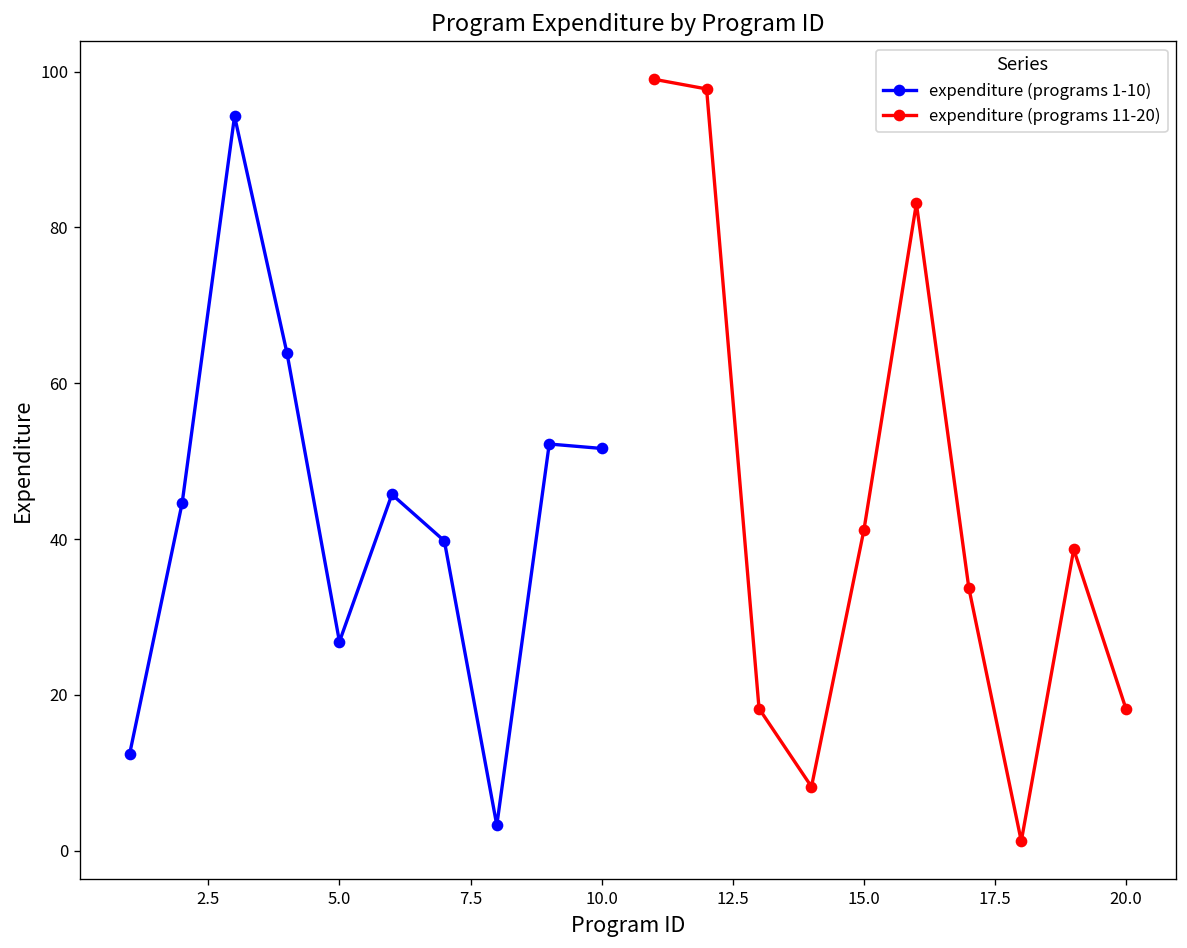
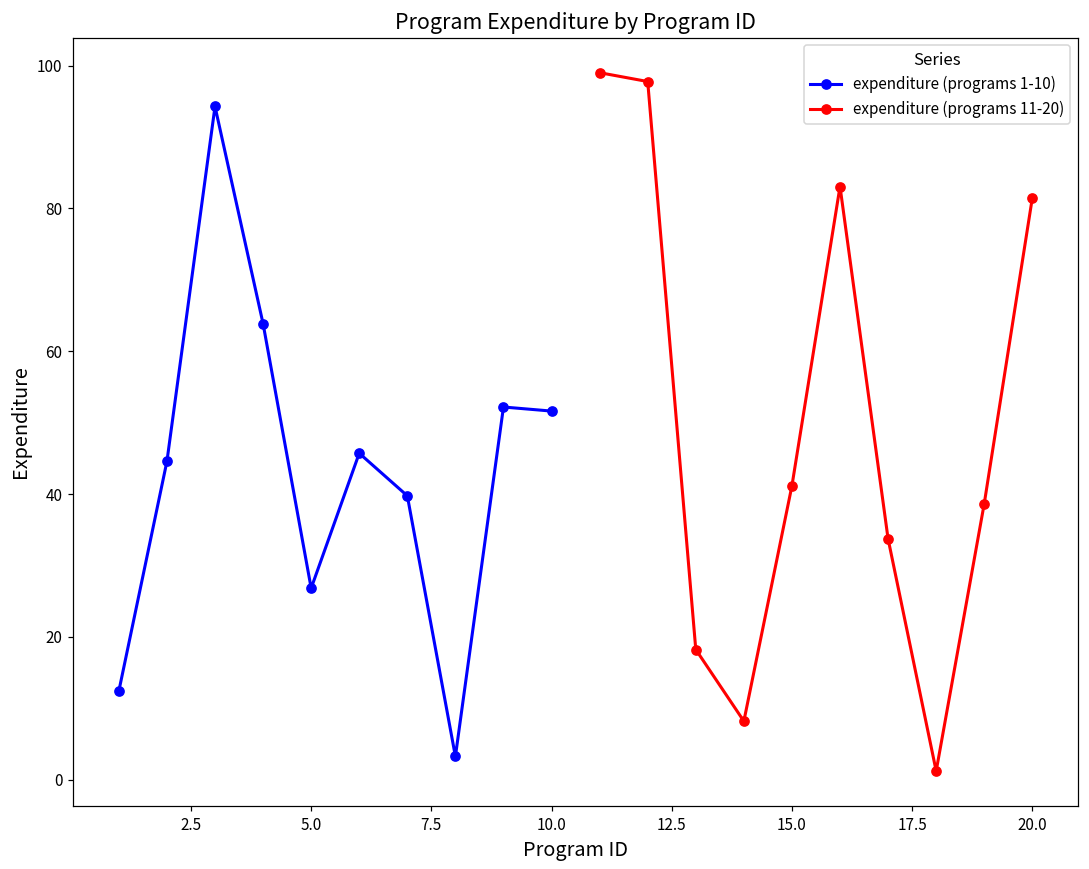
expenditure (programs 11-20), 20.0: 18 -> 81
